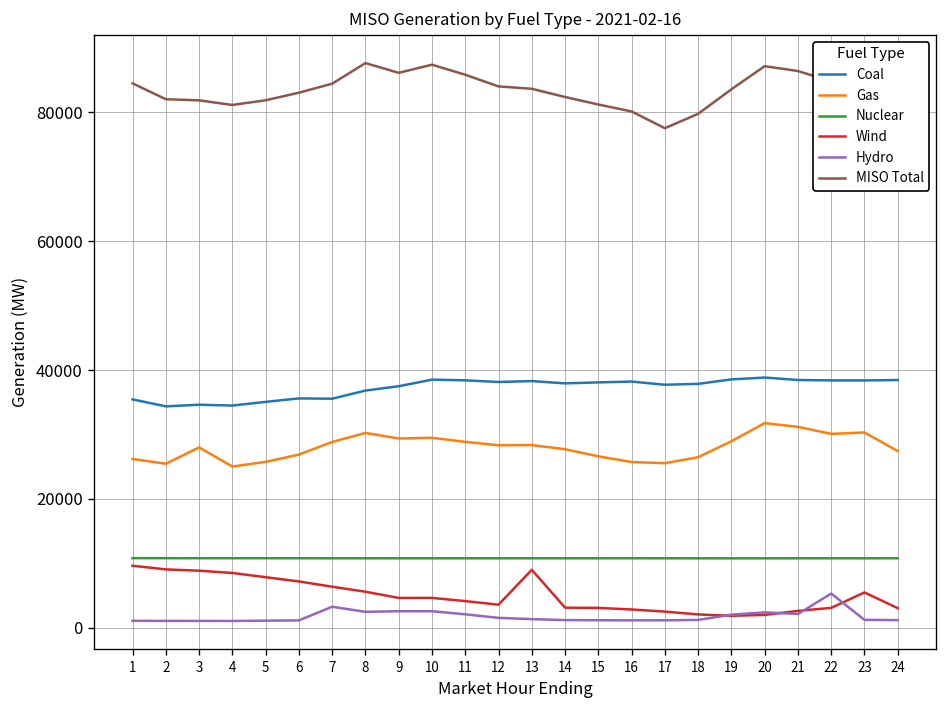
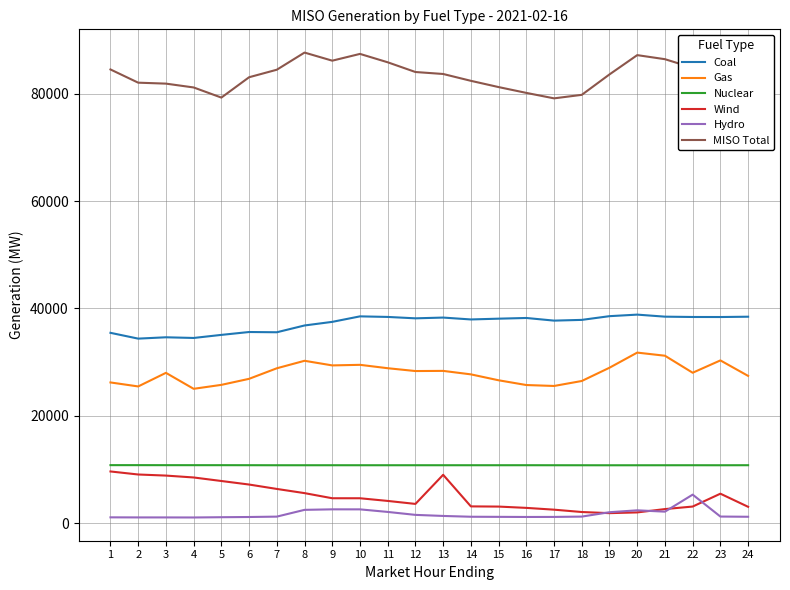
MISO Total, 5: 82000 -> 79000
Hydro, 7: 3000 -> 1000
MISO Total, 17: 78000 -> 79000
Gas, 22: 30000 -> 28000
